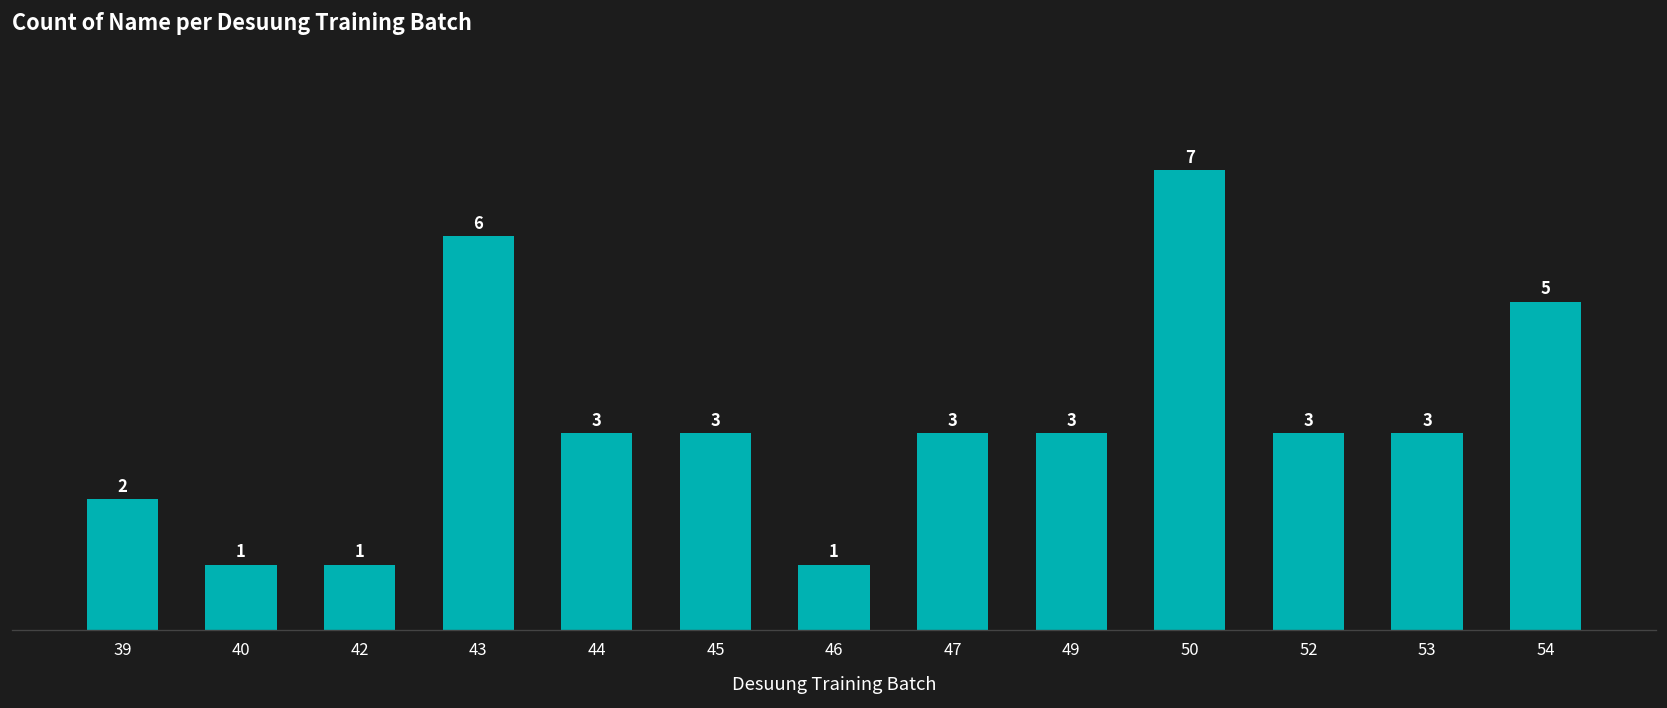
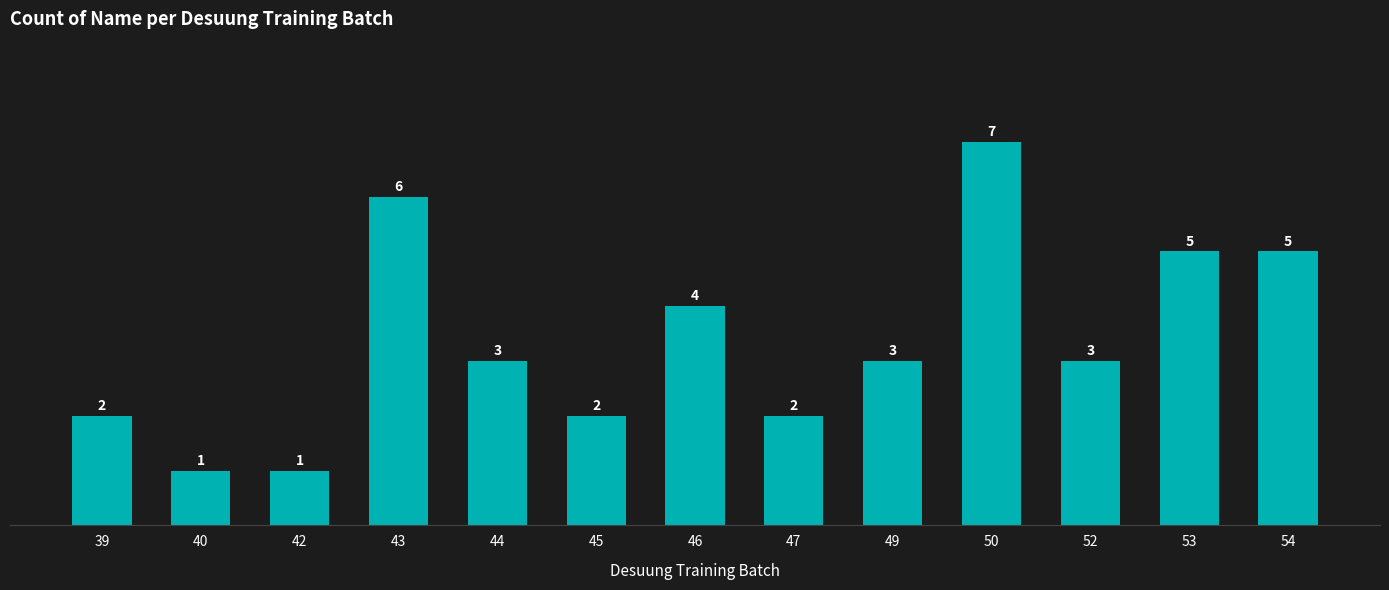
45: 3 -> 2
46: 1 -> 4
47: 3 -> 2
53: 3 -> 5
